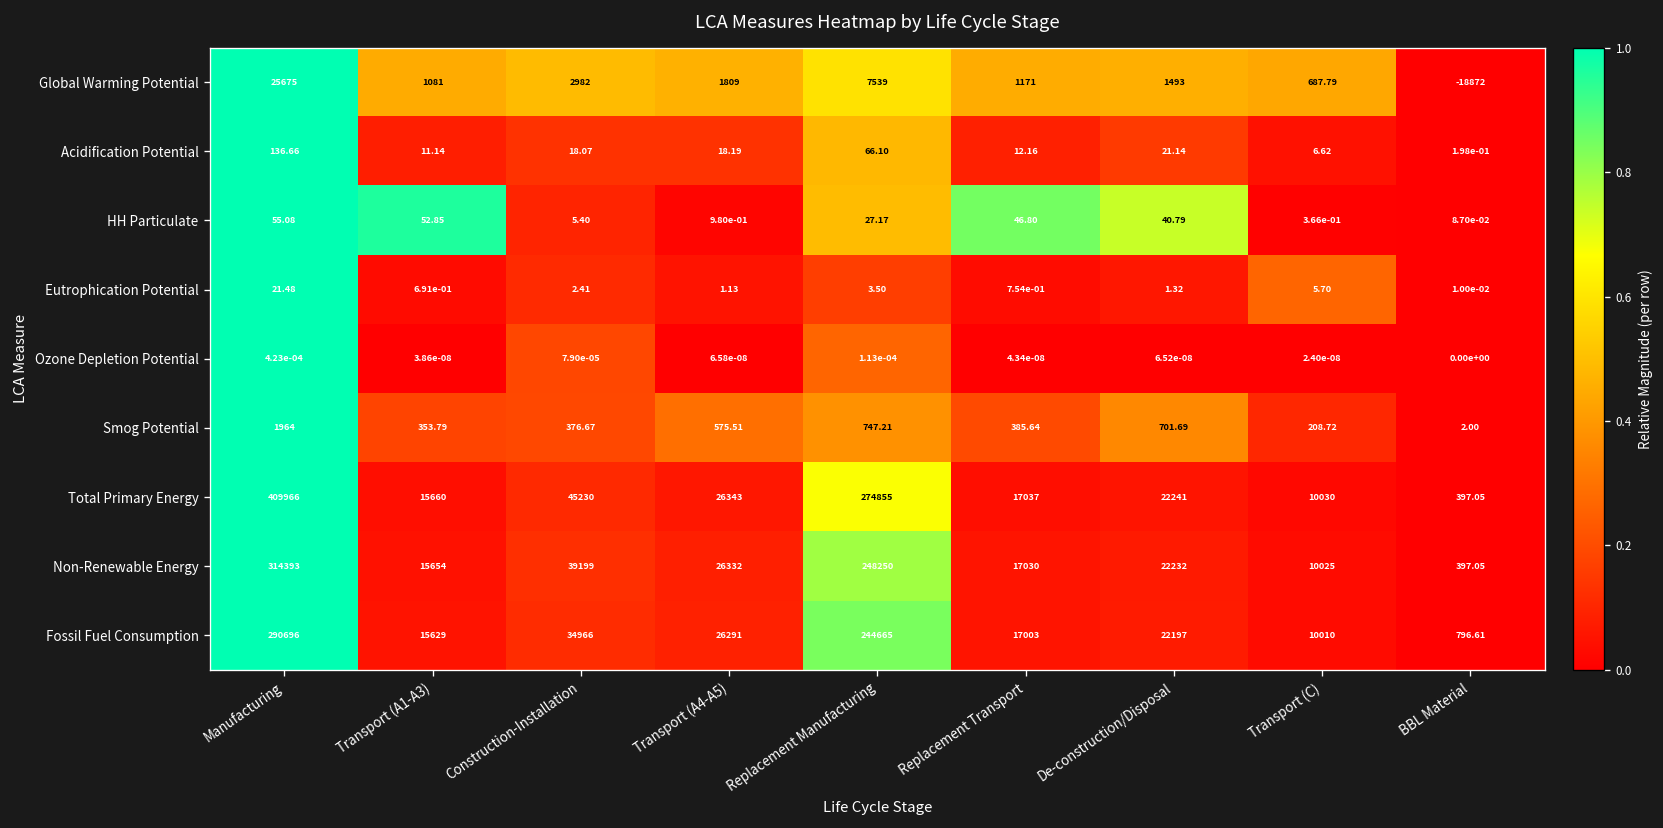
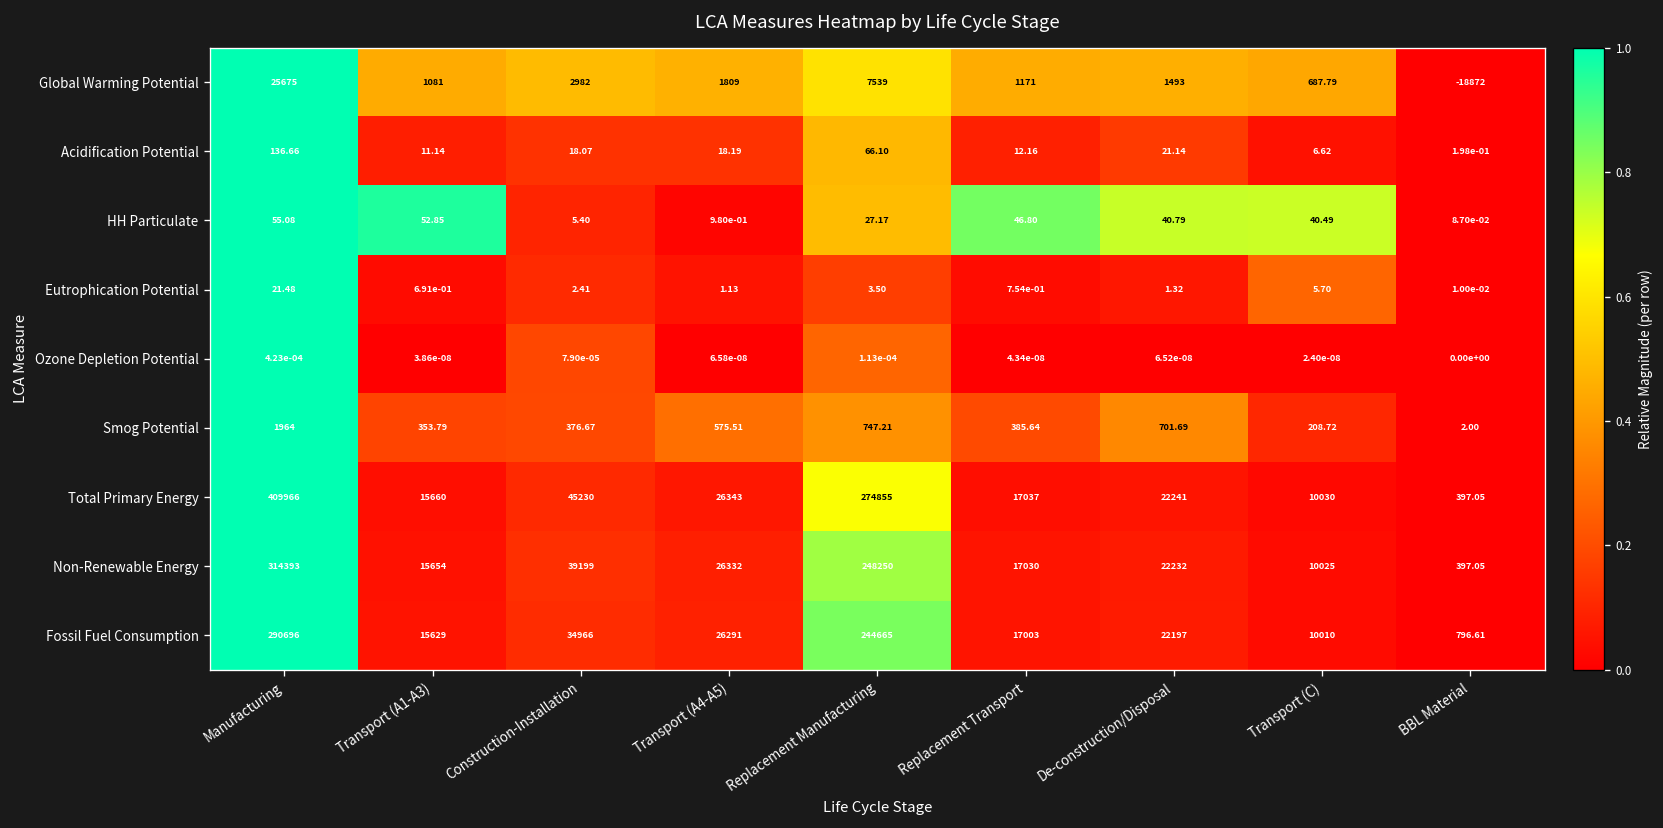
HH Particulate, Transport (C): 3.66e-01 -> 40.49
